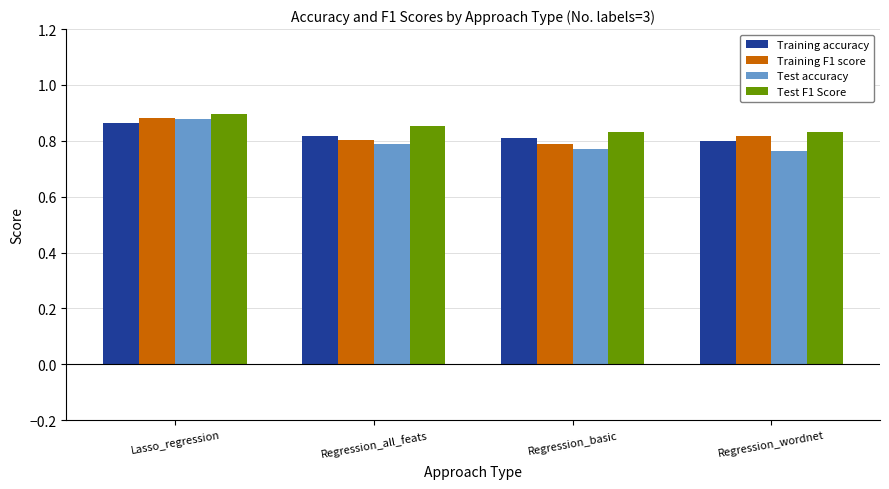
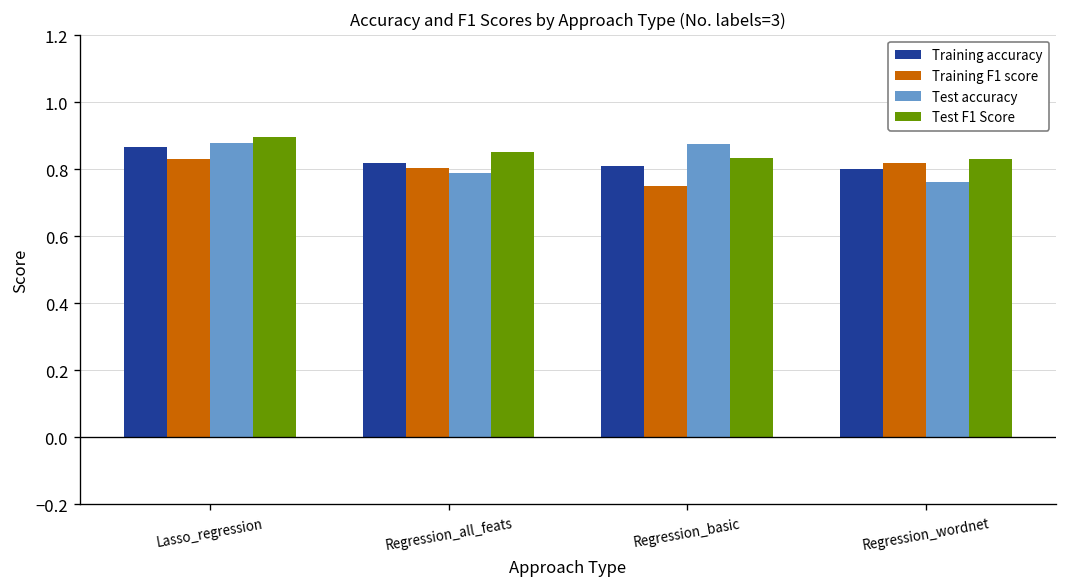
Training F1 score, Lasso_regression: 0.88 -> 0.83
Training F1 score, Regression_basic: 0.79 -> 0.75
Test accuracy, Regression_basic: 0.77 -> 0.88
